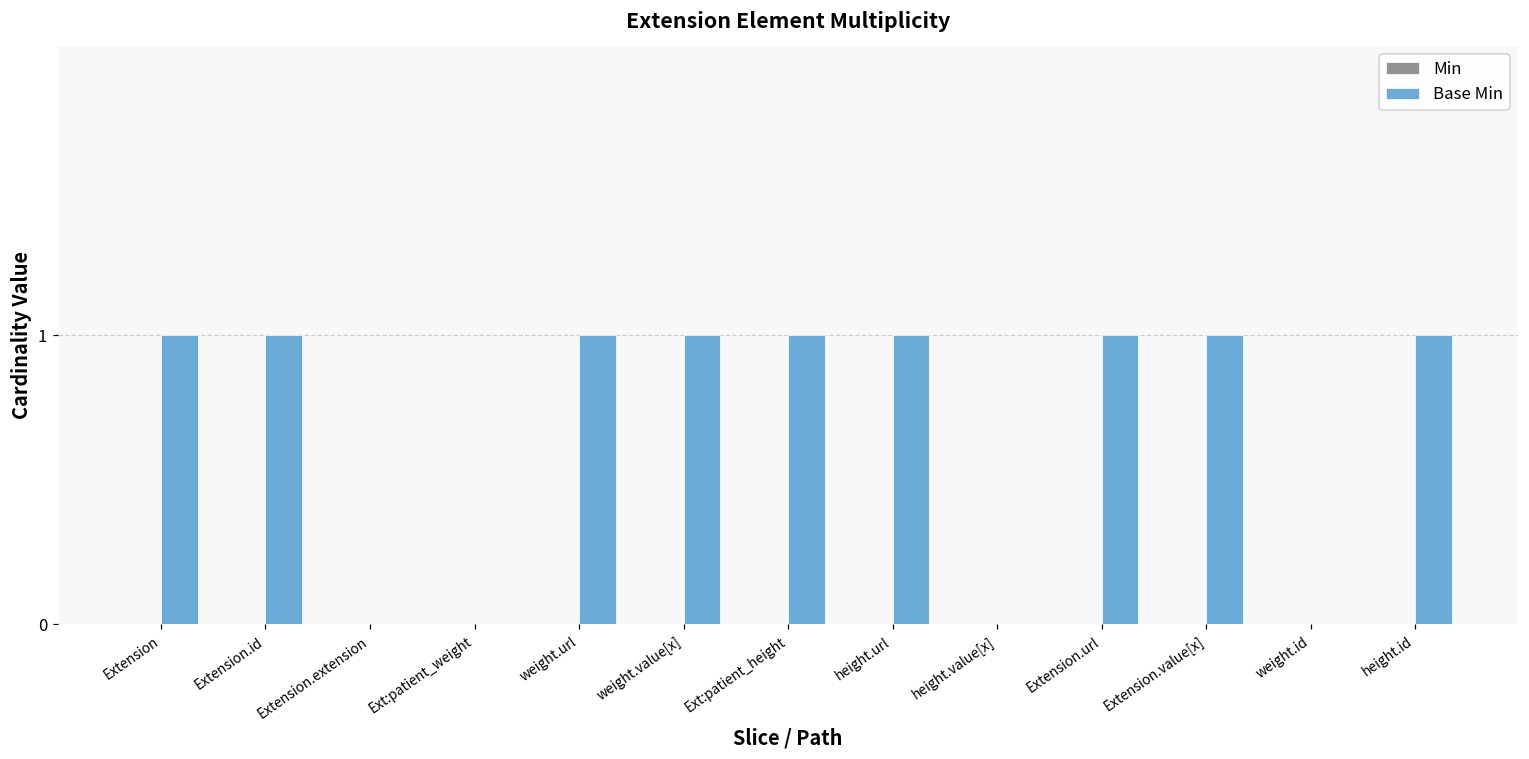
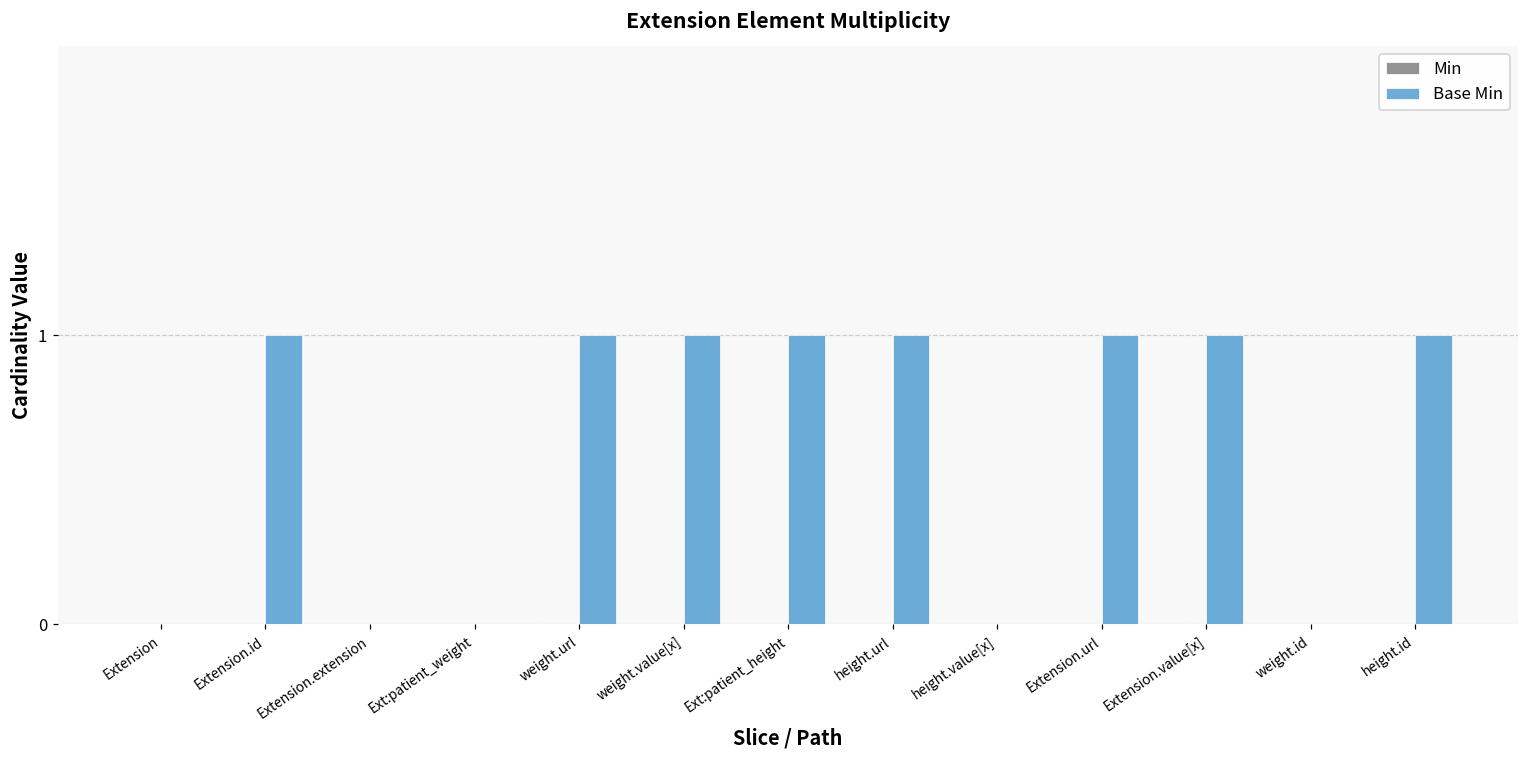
Base Min, Extension: 1 -> 0
